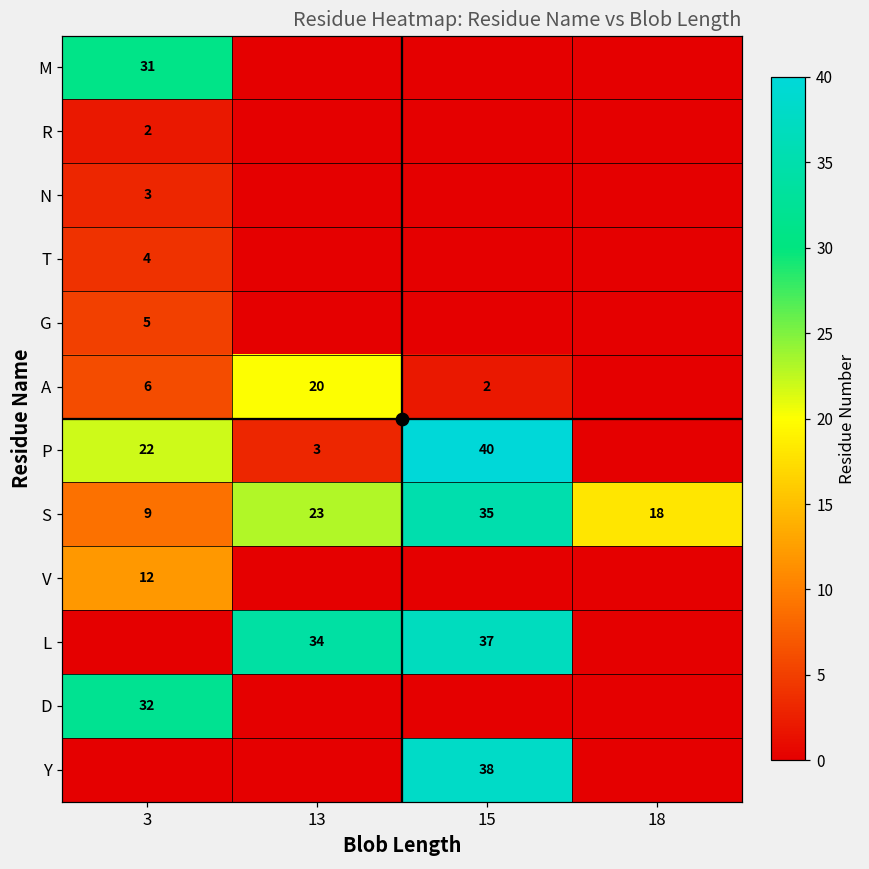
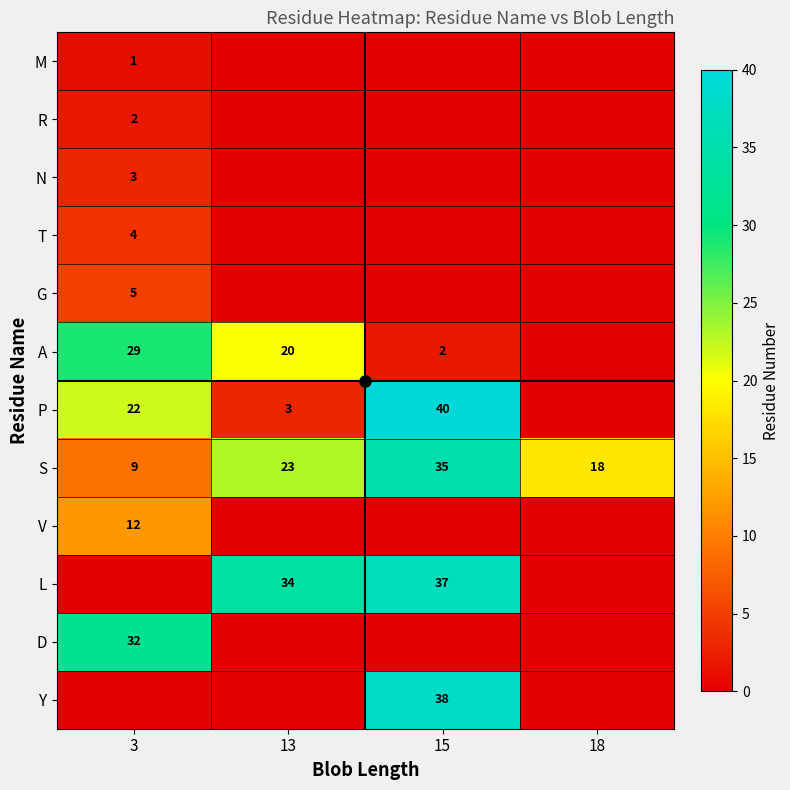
M, 3: 31 -> 1
A, 3: 6 -> 29
